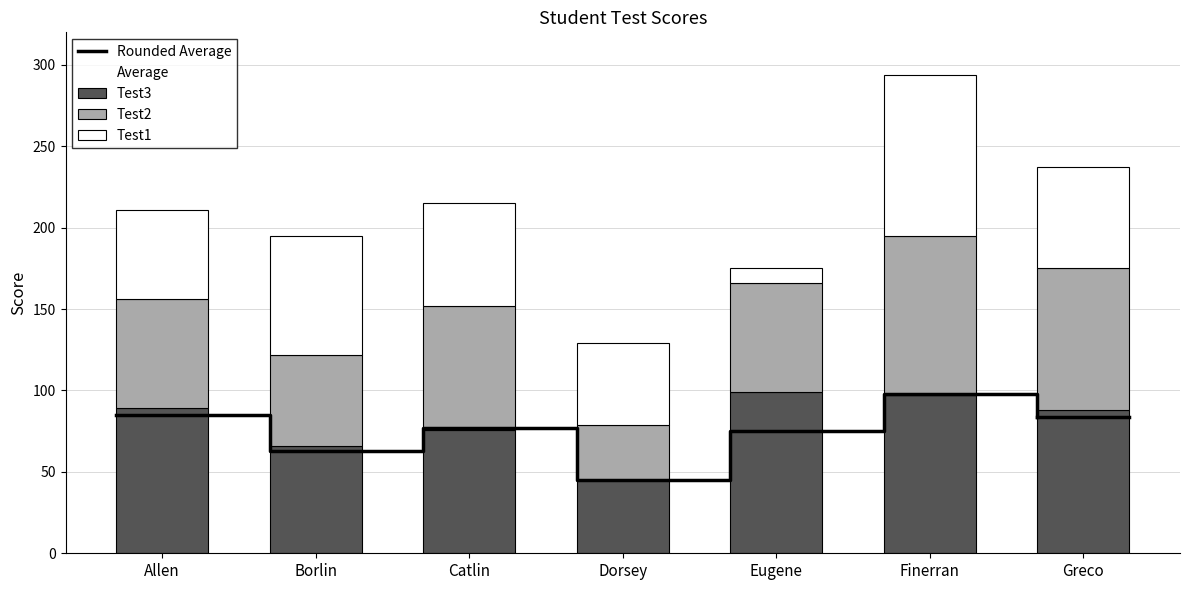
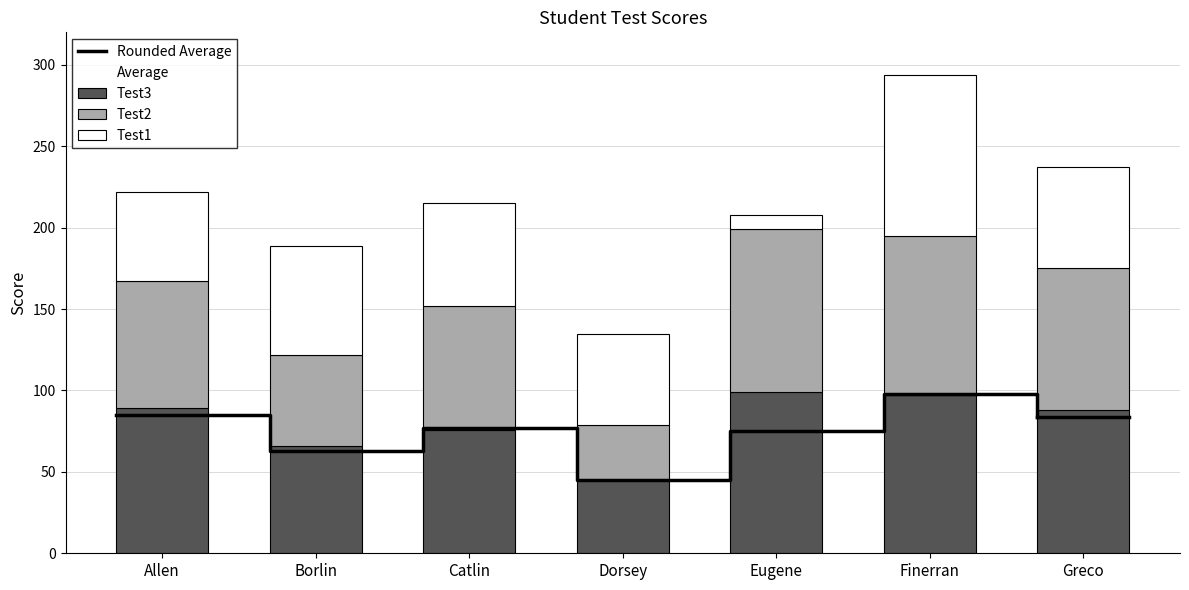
Test2, Allen: 67 -> 78
Test1, Borlin: 73 -> 67
Test1, Dorsey: 50 -> 56
Test2, Eugene: 67 -> 100
